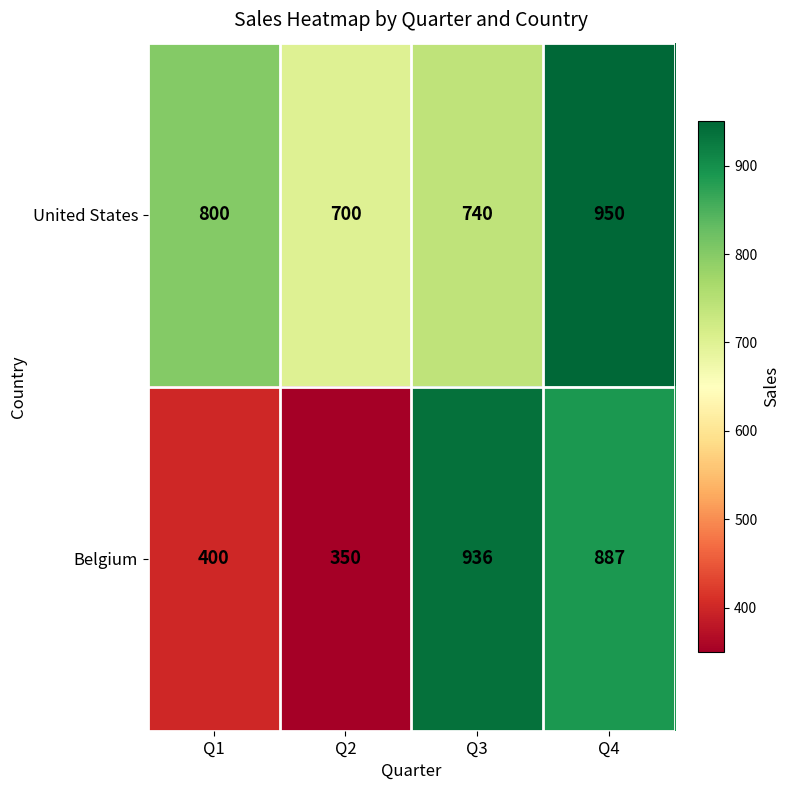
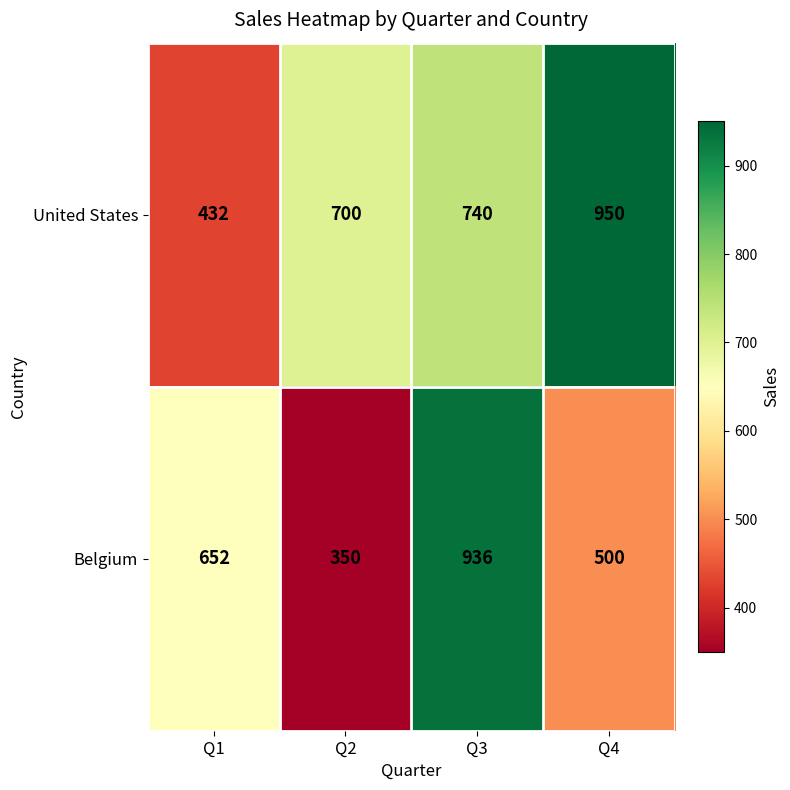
United States, Q1: 800 -> 432
Belgium, Q1: 400 -> 652
Belgium, Q4: 887 -> 500
